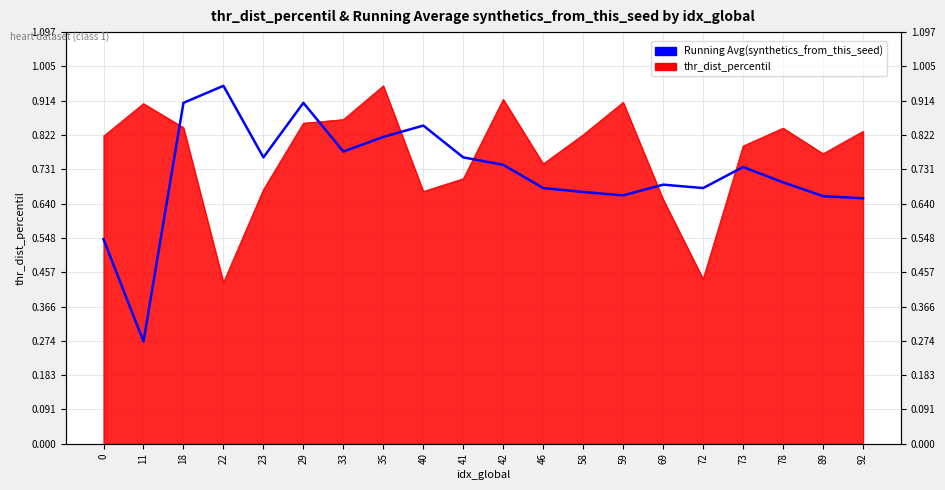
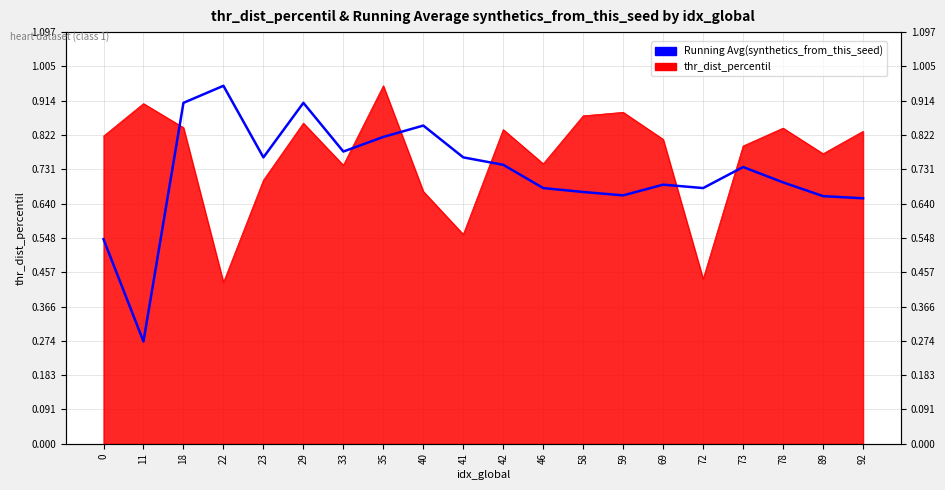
thr_dist_percentil, 23: 0.68 -> 0.70
thr_dist_percentil, 33: 0.86 -> 0.74
thr_dist_percentil, 41: 0.71 -> 0.56
thr_dist_percentil, 42: 0.92 -> 0.84
thr_dist_percentil, 58: 0.82 -> 0.87
thr_dist_percentil, 59: 0.91 -> 0.88
thr_dist_percentil, 69: 0.65 -> 0.81
